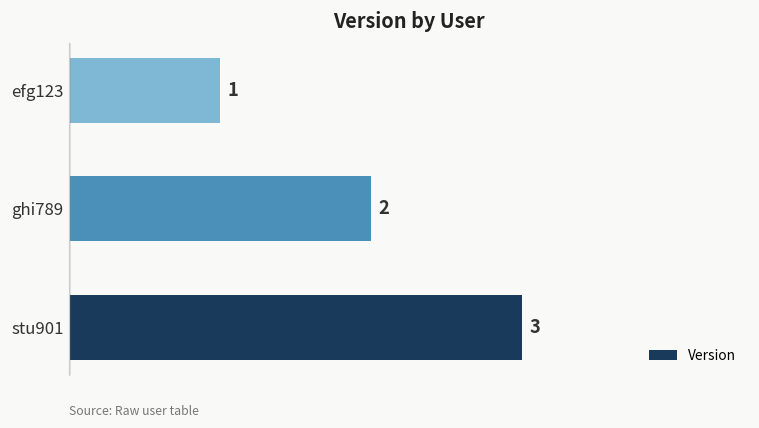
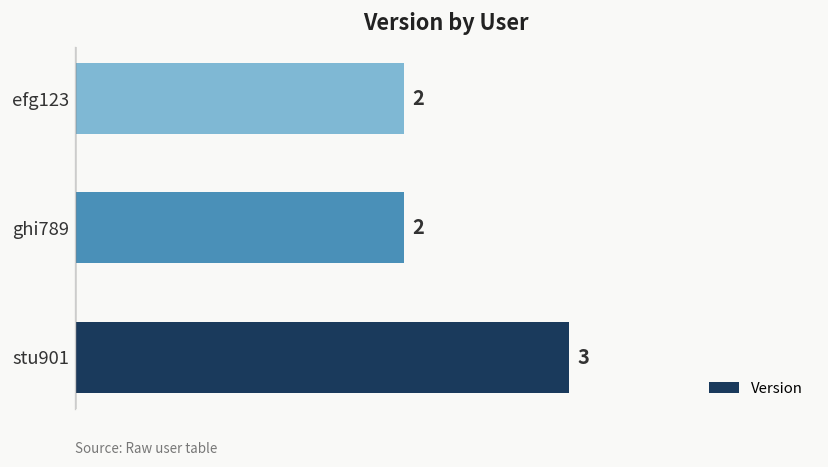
efg123: 1 -> 2
